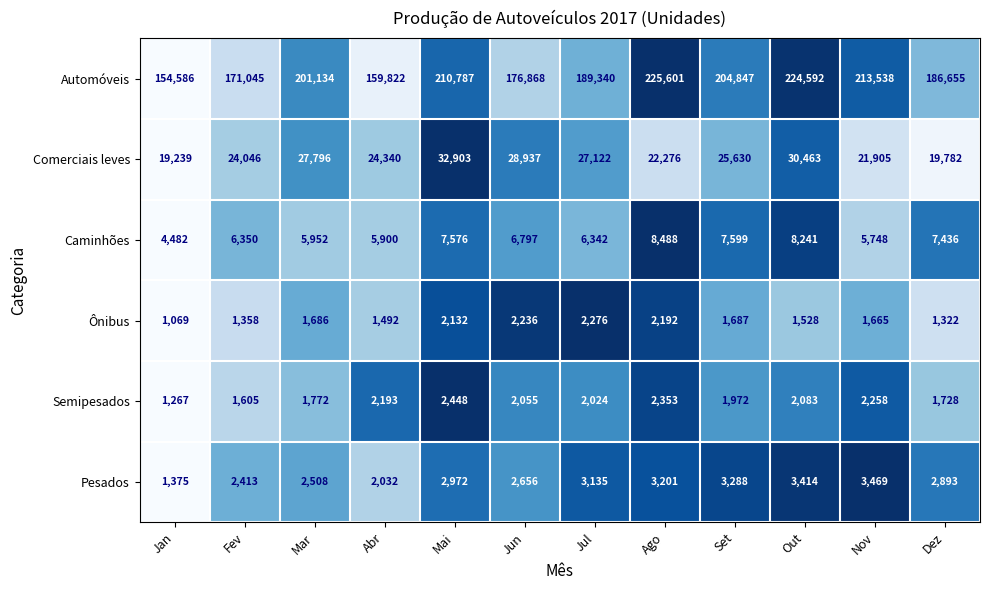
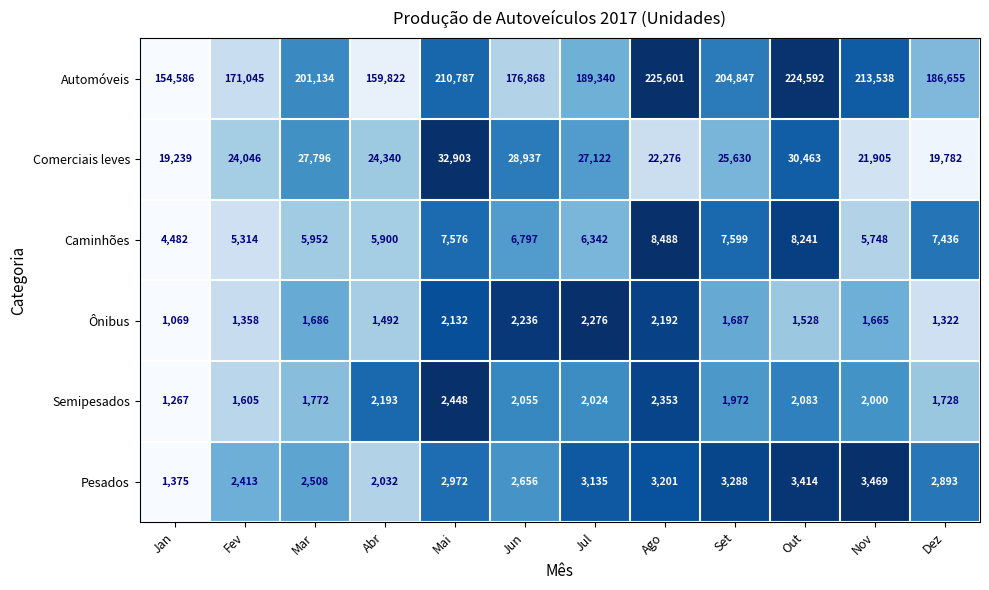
Caminhões, Fev: 6,350 -> 5,314
Semipesados, Nov: 2,258 -> 2,000
